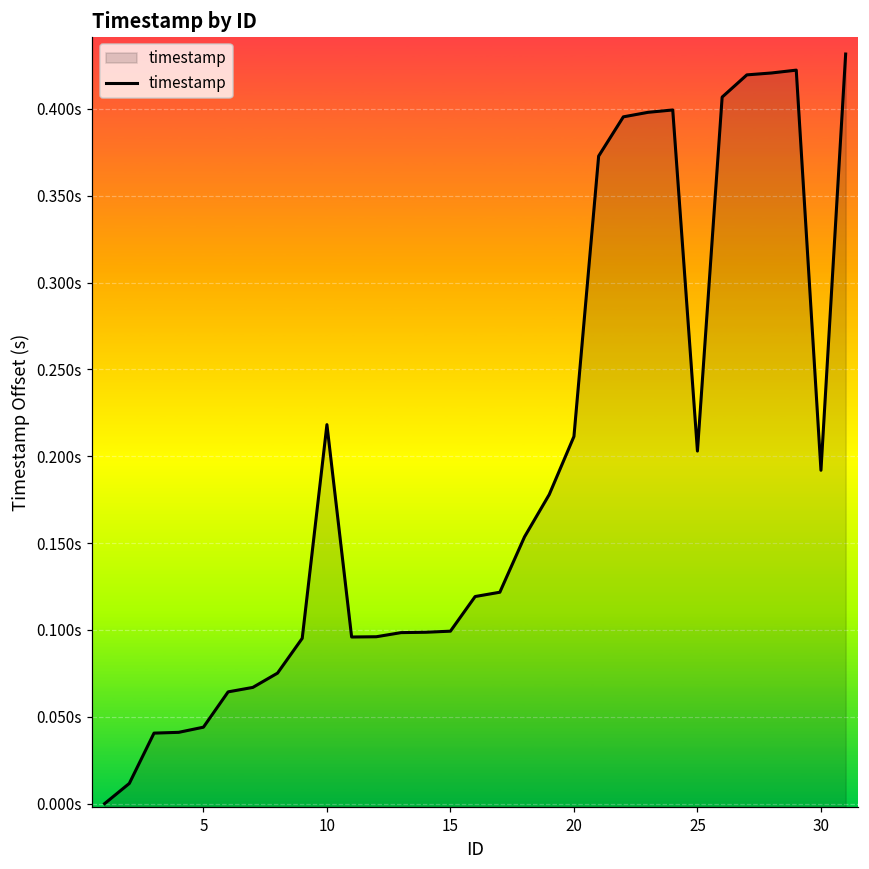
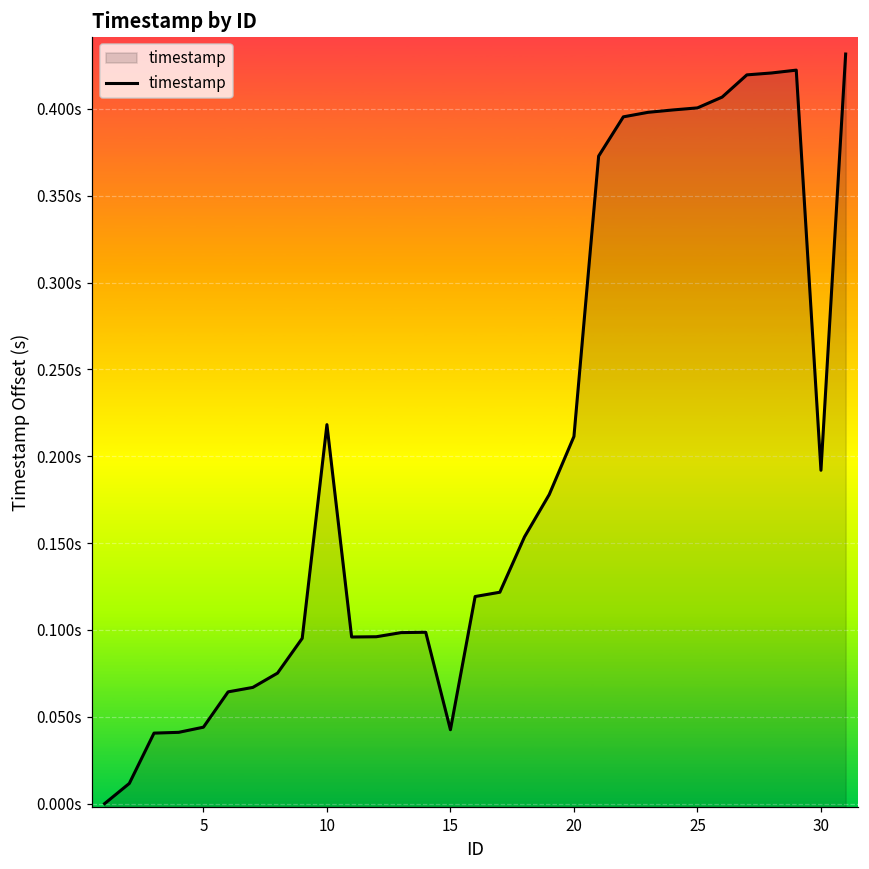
15: 0.099s -> 0.043s
25: 0.203s -> 0.401s
